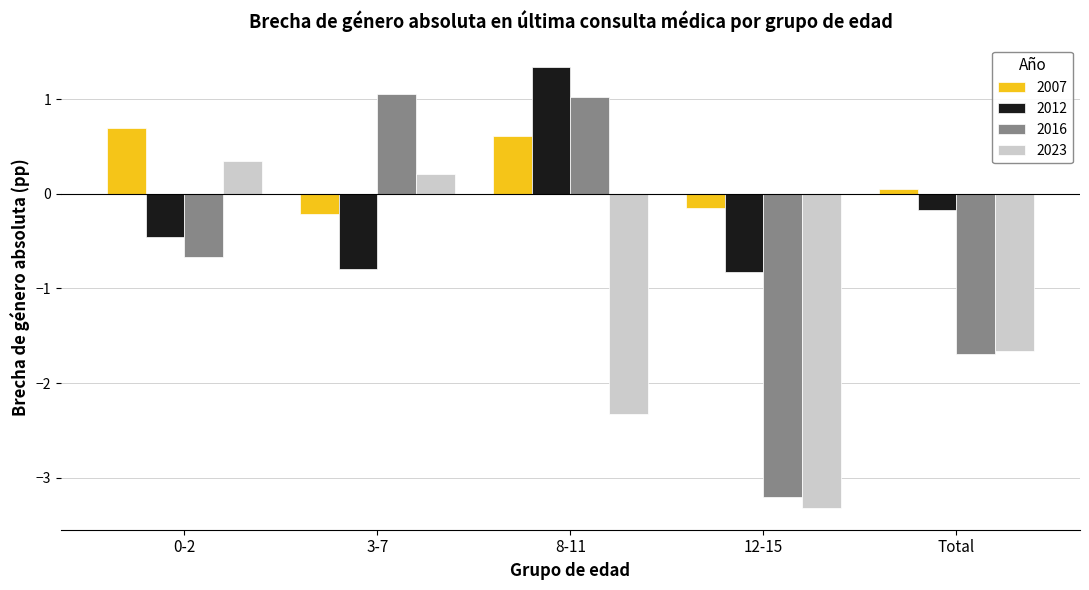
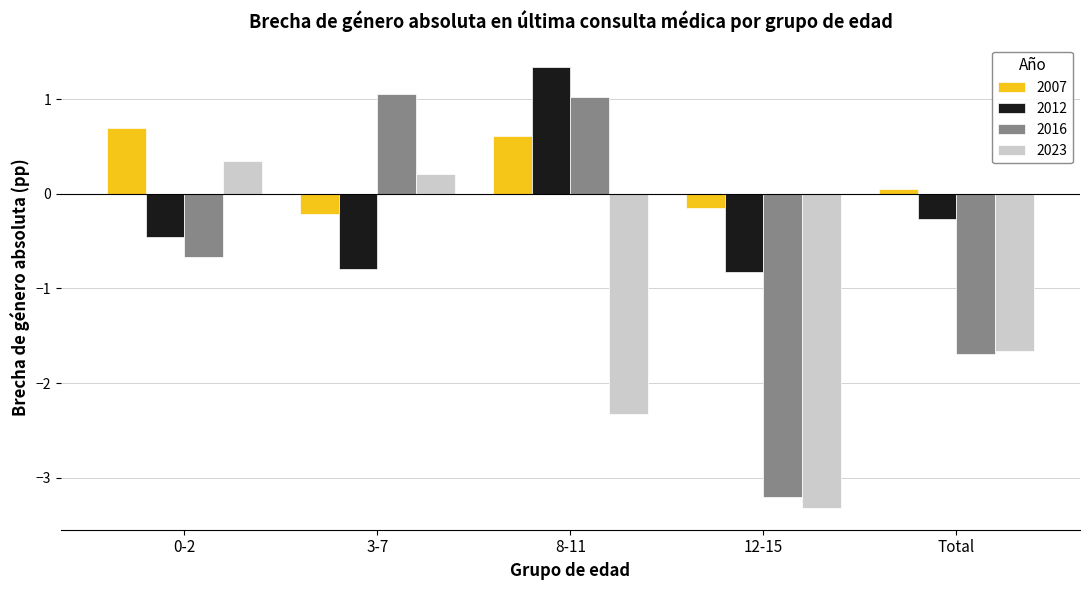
2012, Total: -0.2 -> -0.3
